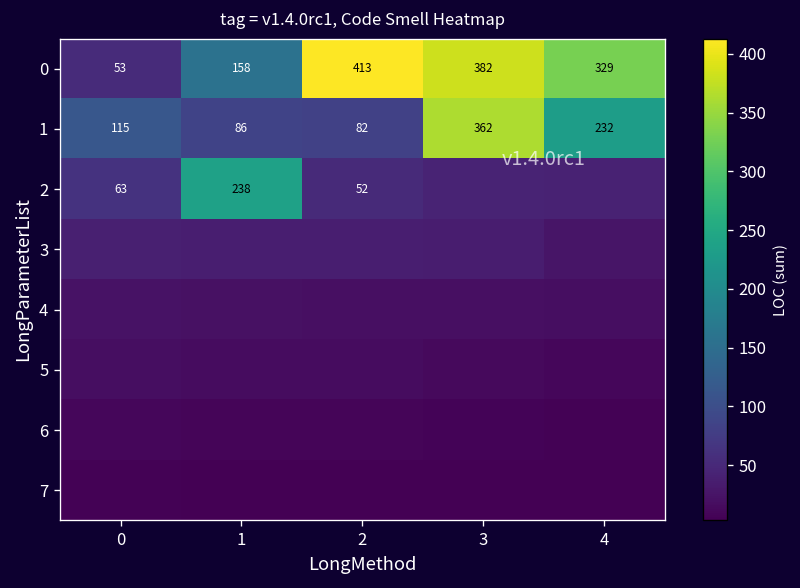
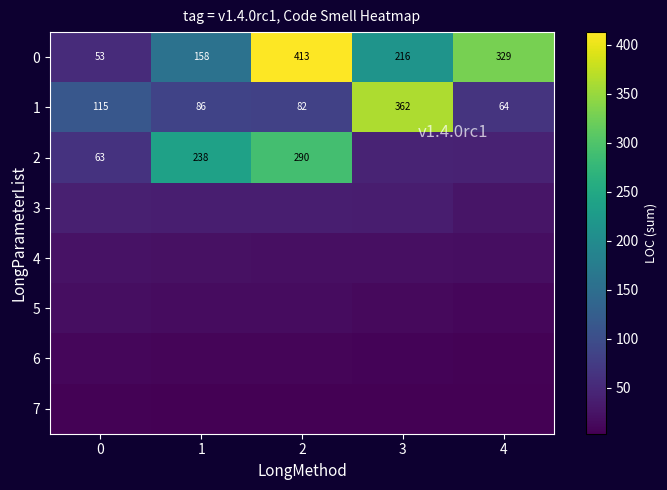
0, 3: 382 -> 216
1, 4: 232 -> 64
2, 2: 52 -> 290
